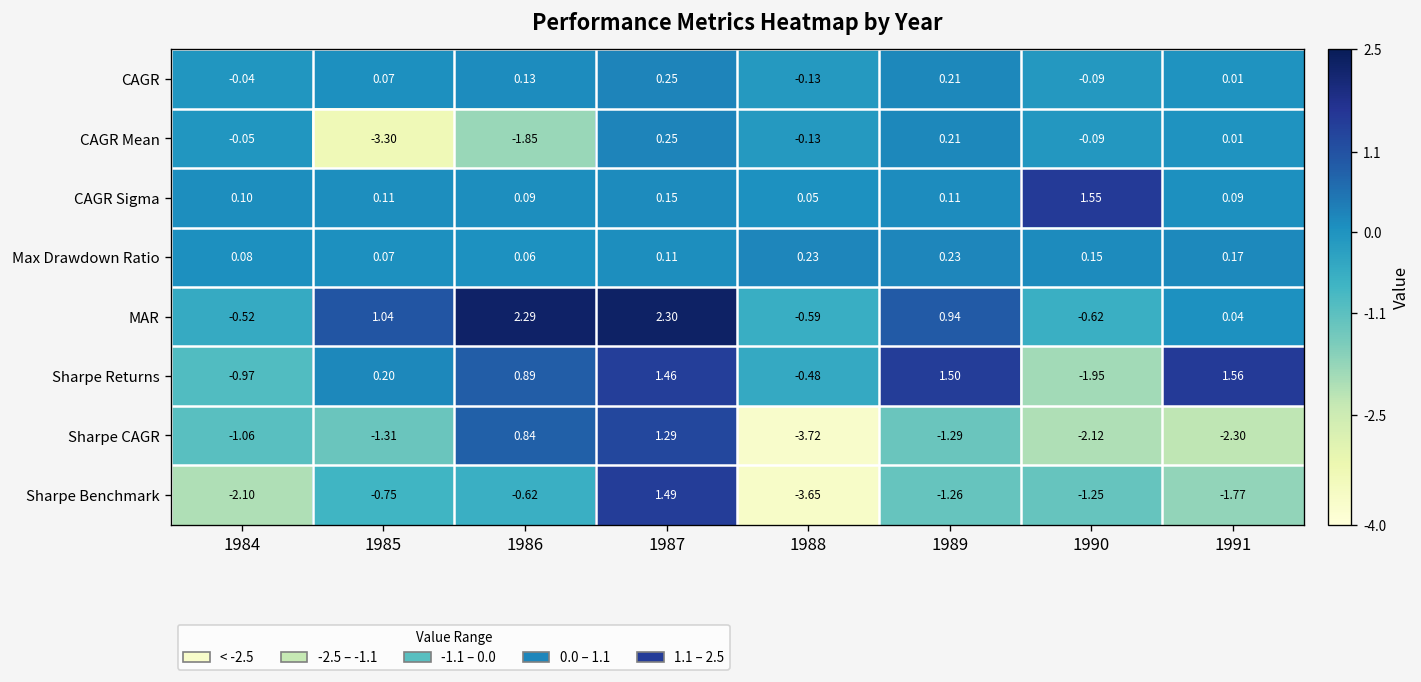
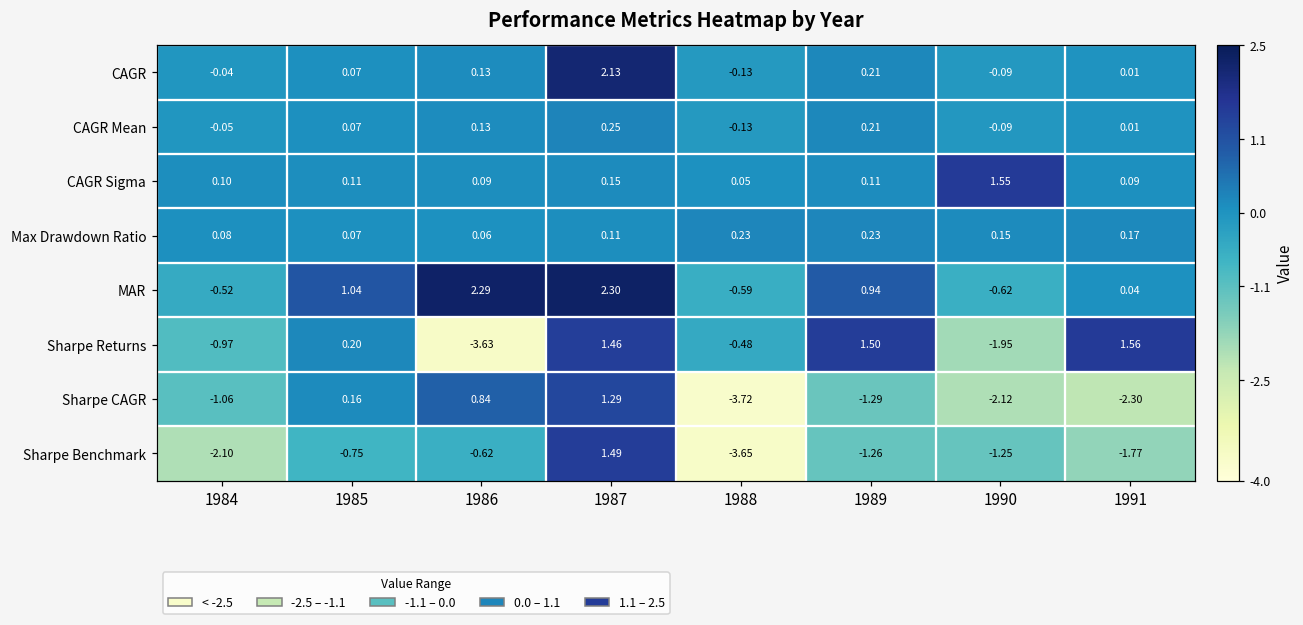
CAGR, 1987: 0.25 -> 2.13
CAGR Mean, 1985: -3.30 -> 0.07
CAGR Mean, 1986: -1.85 -> 0.13
Sharpe Returns, 1986: 0.89 -> -3.63
Sharpe CAGR, 1985: -1.31 -> 0.16
